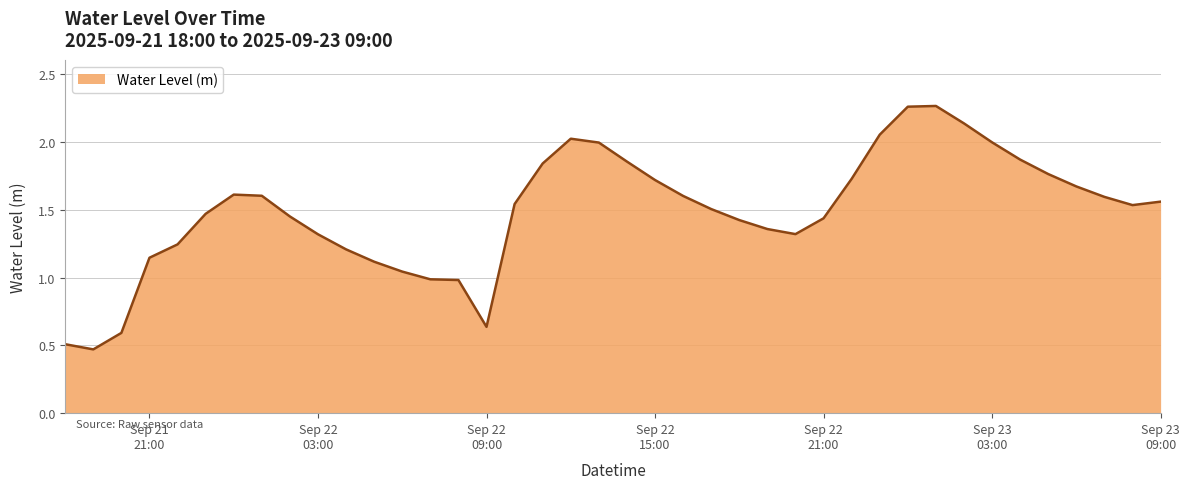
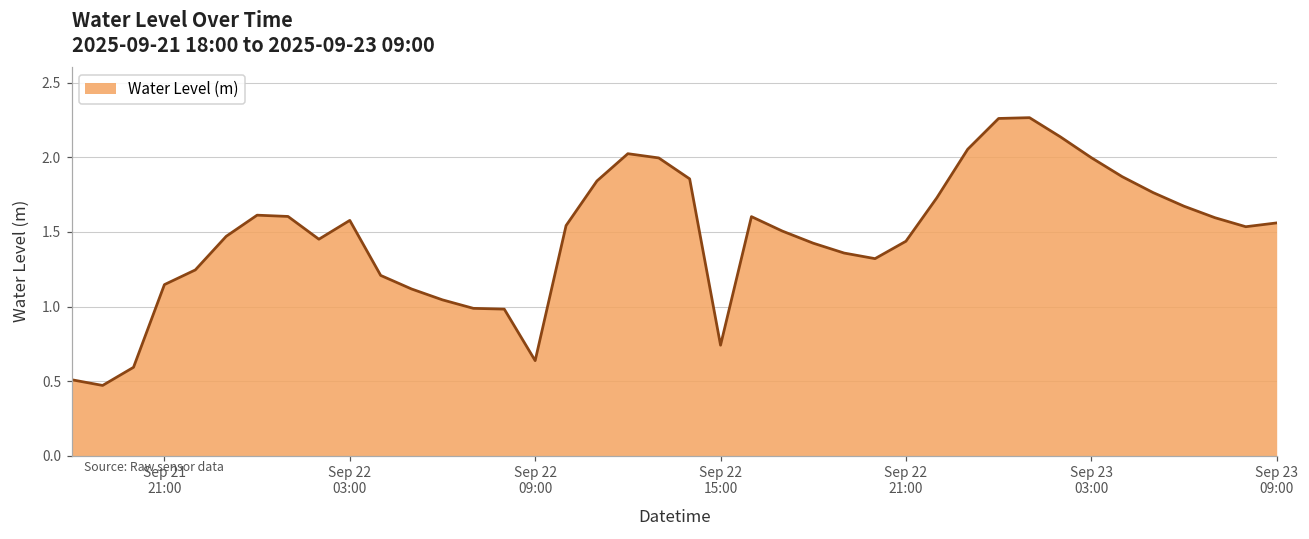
Sep 22 03:00: 1.32 -> 1.58
Sep 22 15:00: 1.72 -> 0.74
